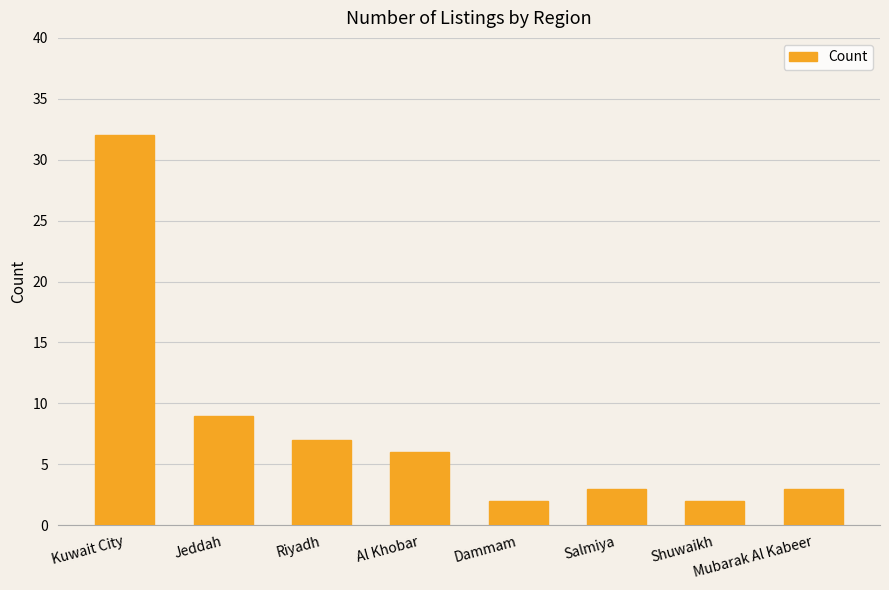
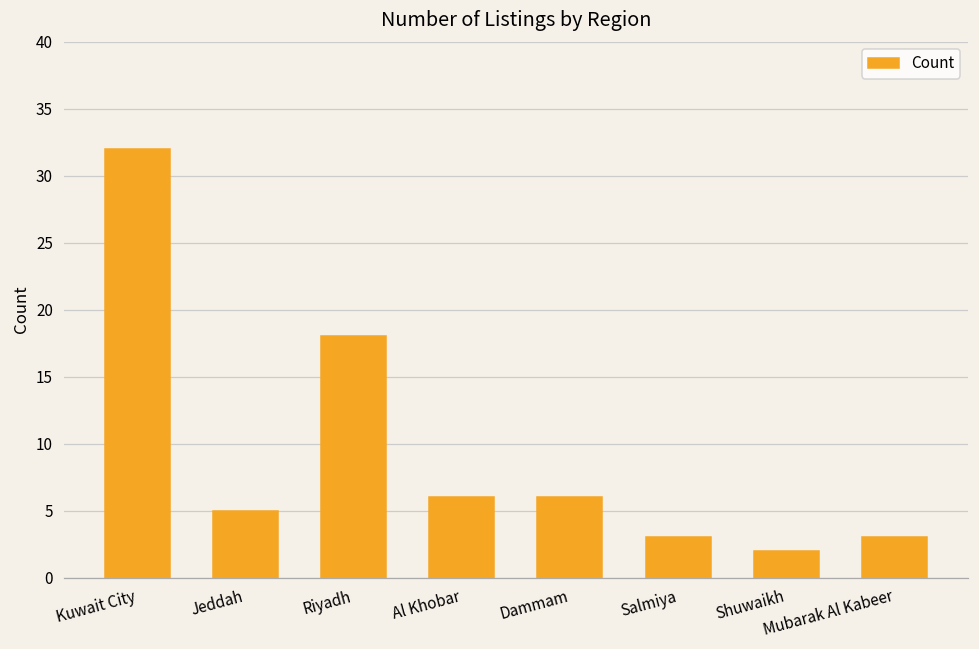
Jeddah: 9 -> 5
Riyadh: 7 -> 18
Dammam: 2 -> 6
